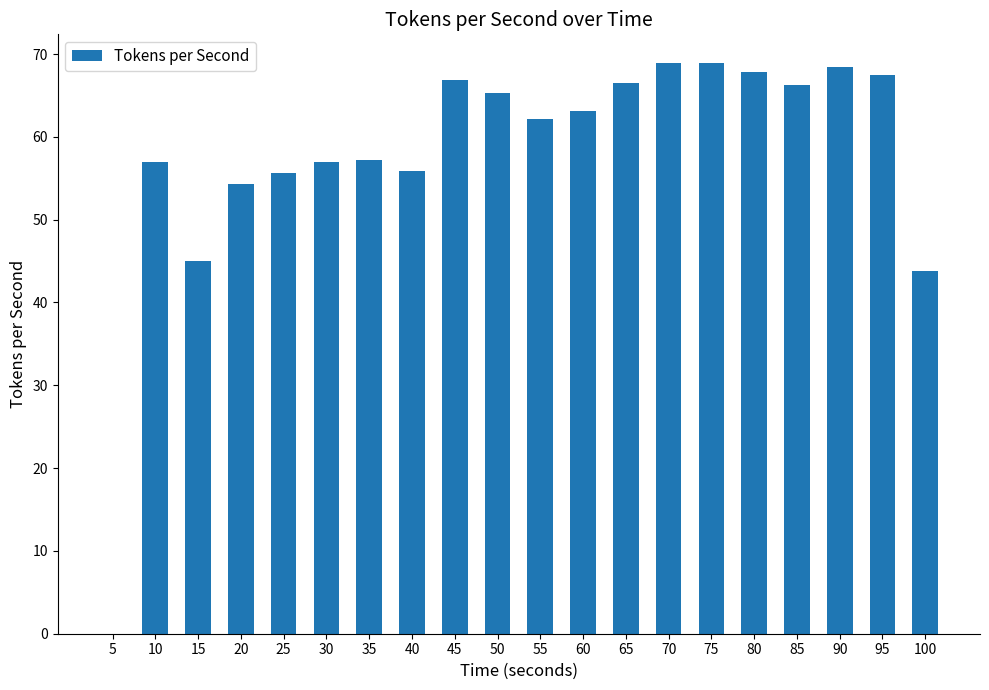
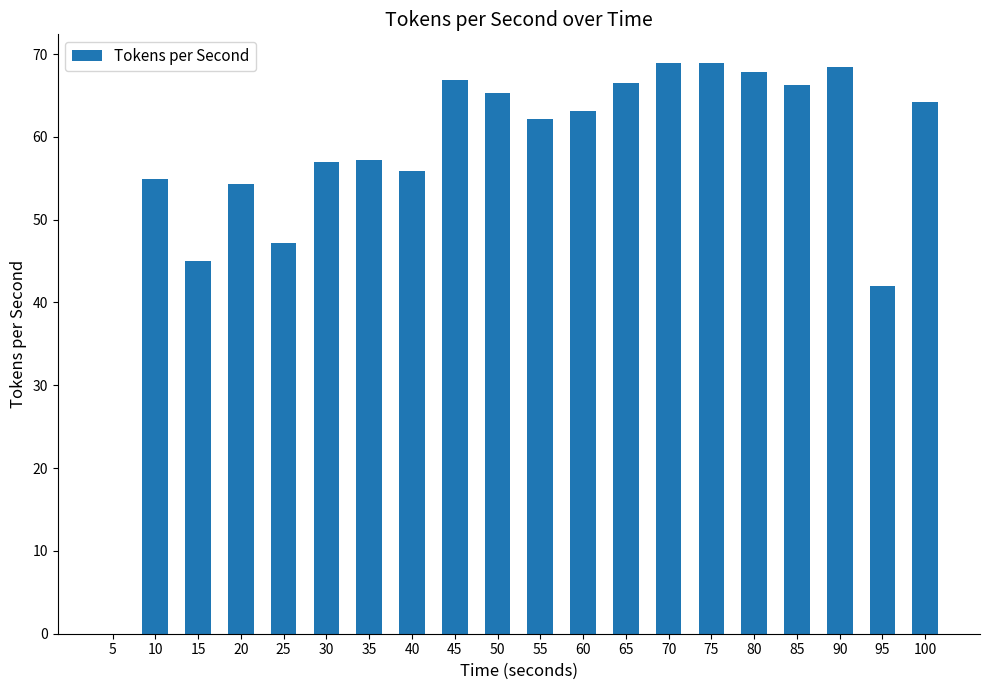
10: 57 -> 55
25: 56 -> 47
95: 68 -> 42
100: 44 -> 64
